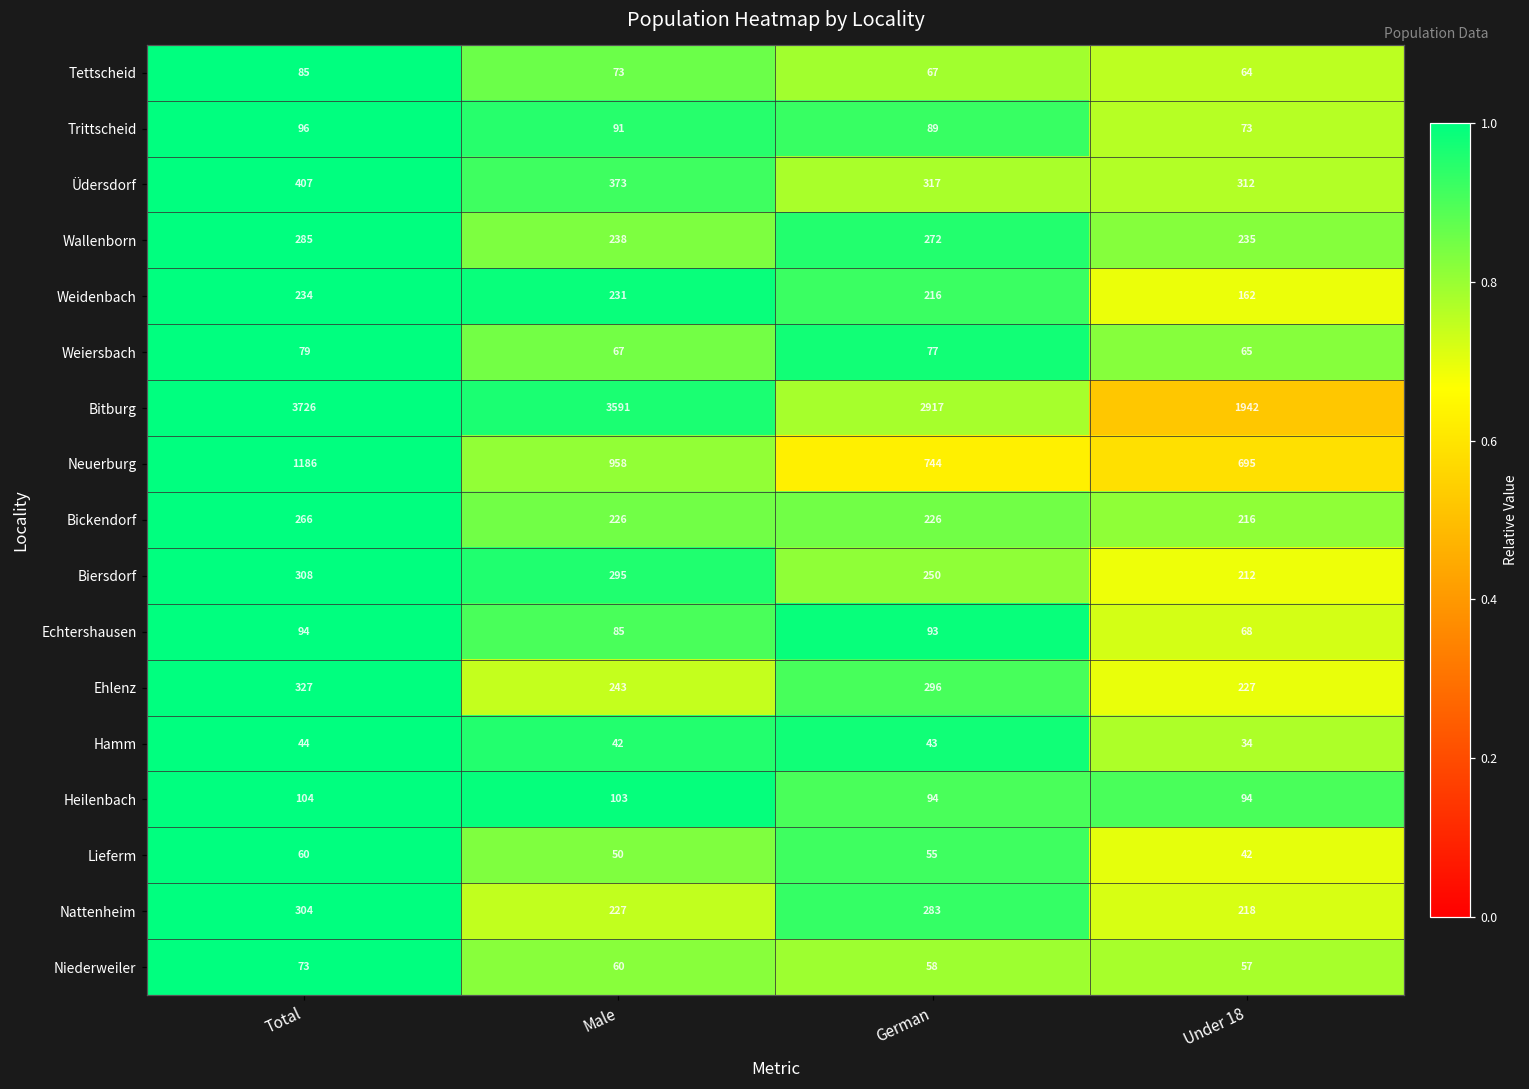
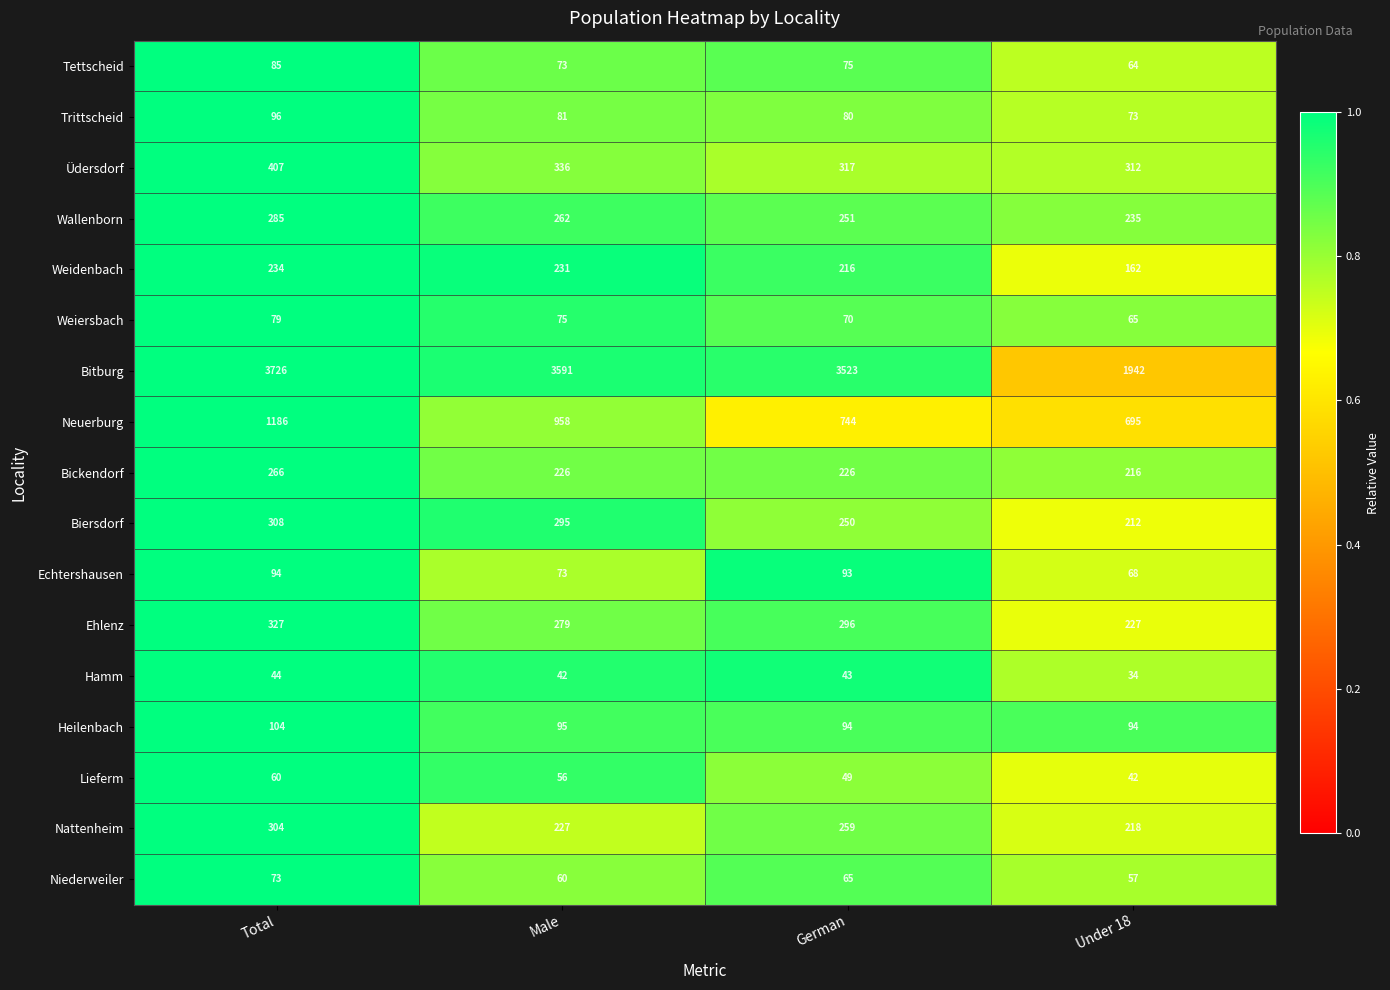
Tettscheid, German: 67 -> 75
Trittscheid, Male: 91 -> 81
Trittscheid, German: 89 -> 80
Üdersdorf, Male: 373 -> 336
Wallenborn, Male: 238 -> 262
Wallenborn, German: 272 -> 251
Weiersbach, Male: 67 -> 75
Weiersbach, German: 77 -> 70
Bitburg, German: 2917 -> 3523
Echtershausen, Male: 85 -> 73
Ehlenz, Male: 243 -> 279
Heilenbach, Male: 103 -> 95
Lieferm, Male: 50 -> 56
Lieferm, German: 55 -> 49
Nattenheim, German: 283 -> 259
Niederweiler, German: 58 -> 65
